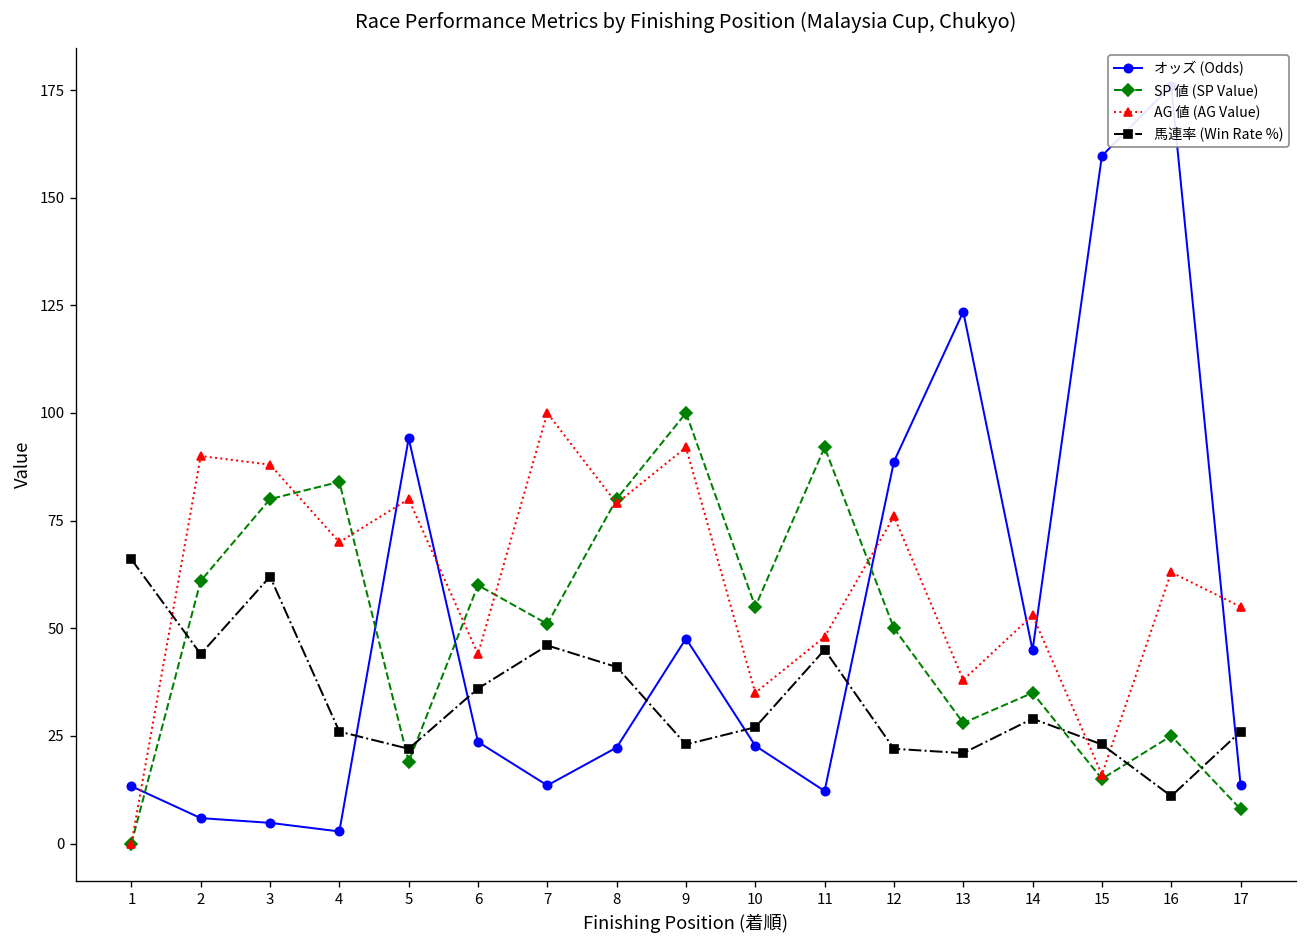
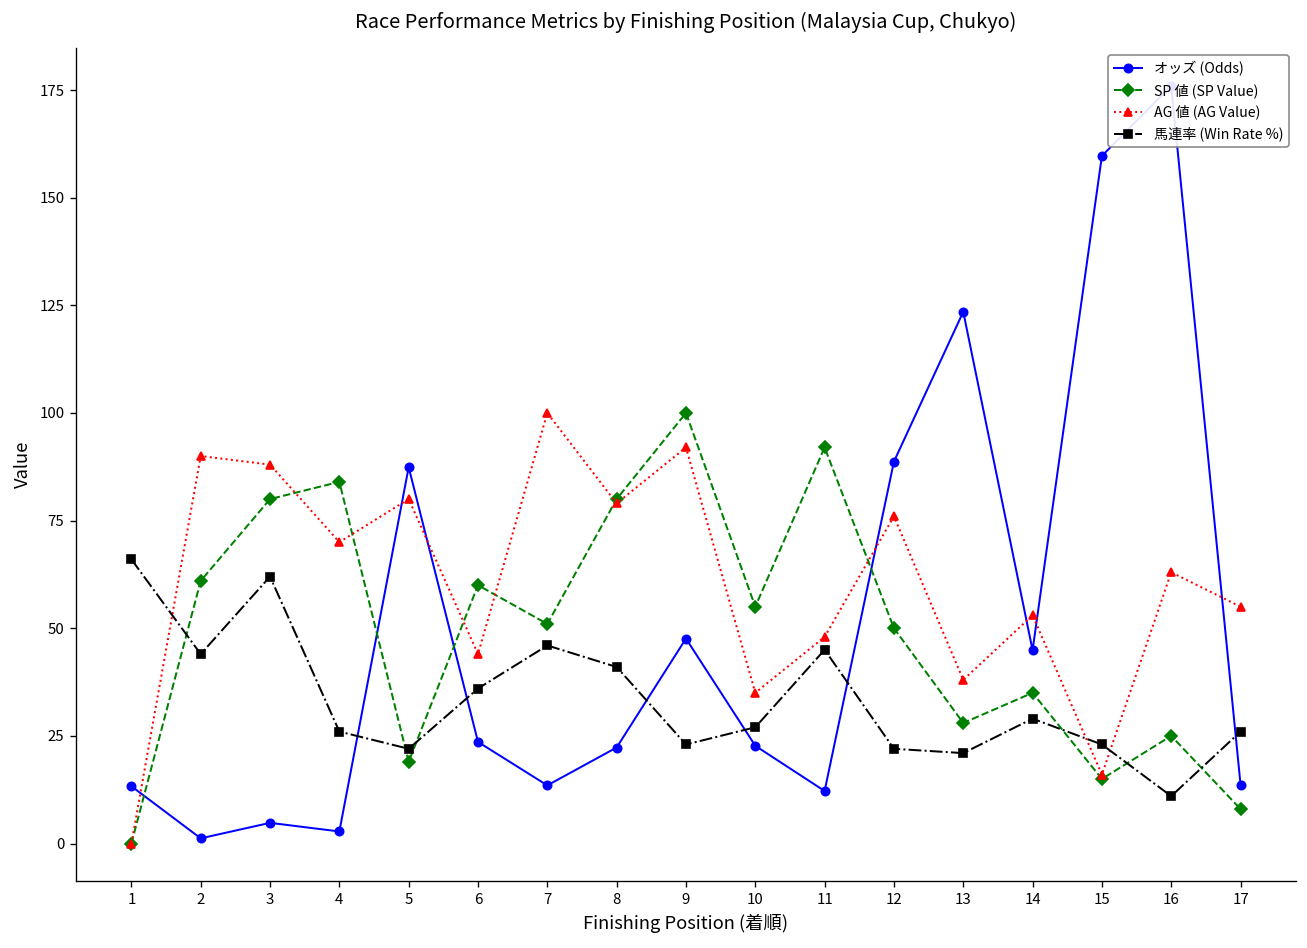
オッズ (Odds), 2: 6 -> 1
オッズ (Odds), 5: 94 -> 87
